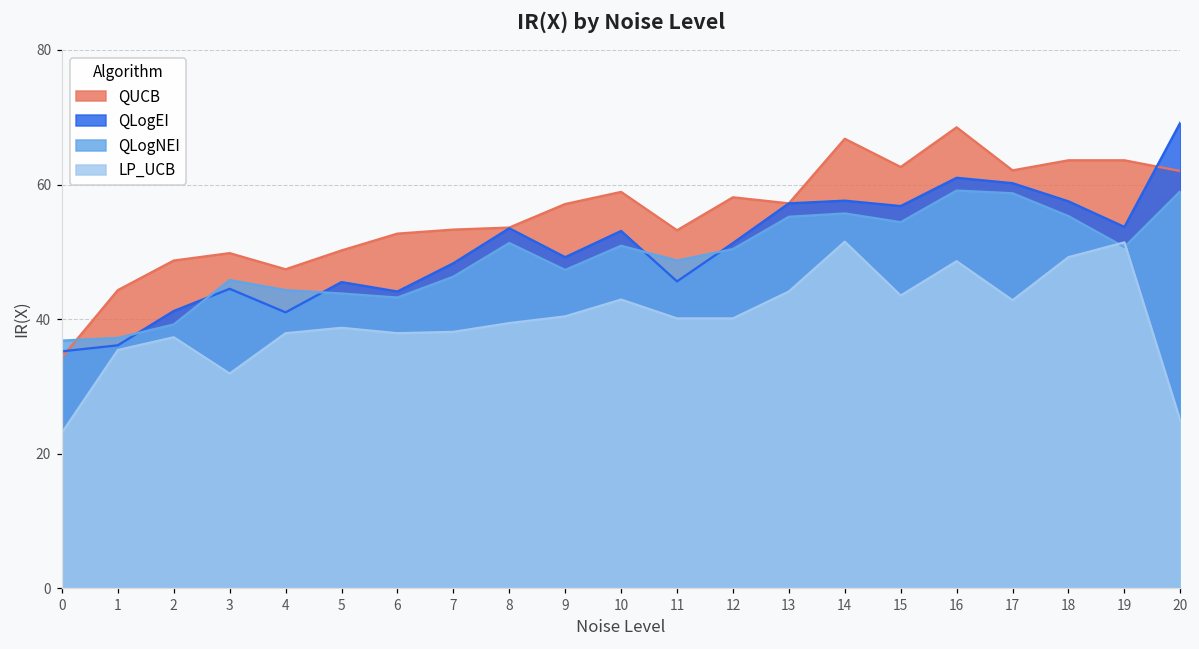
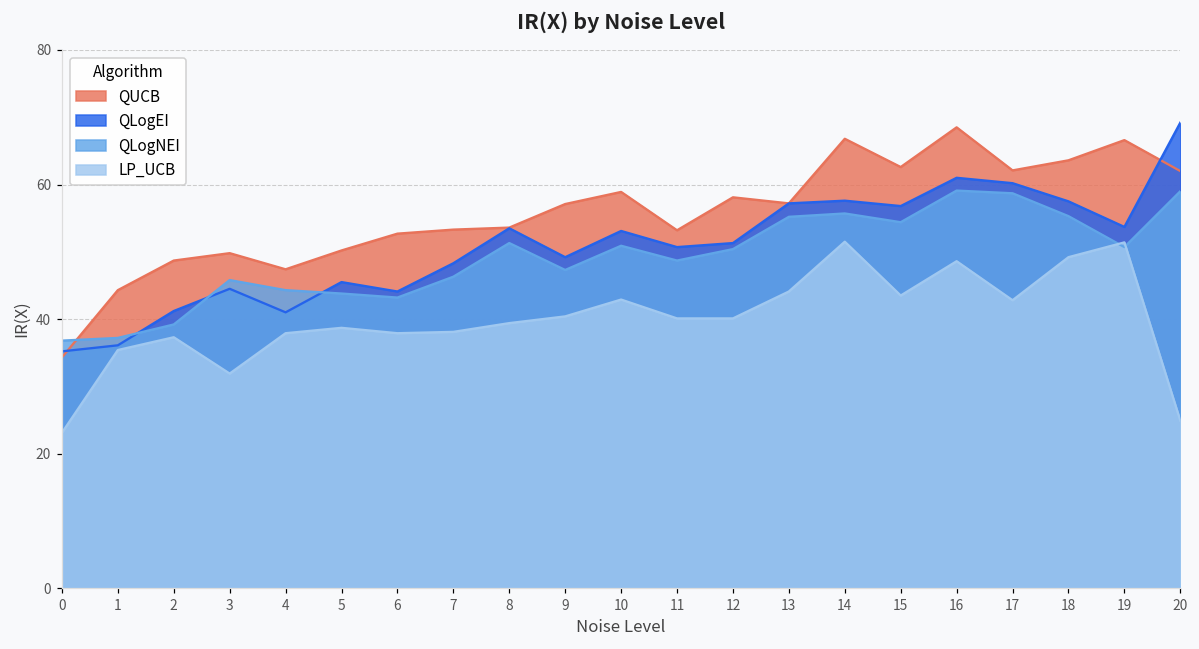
QLogEI, 11: 46 -> 51
QUCB, 19: 64 -> 67
